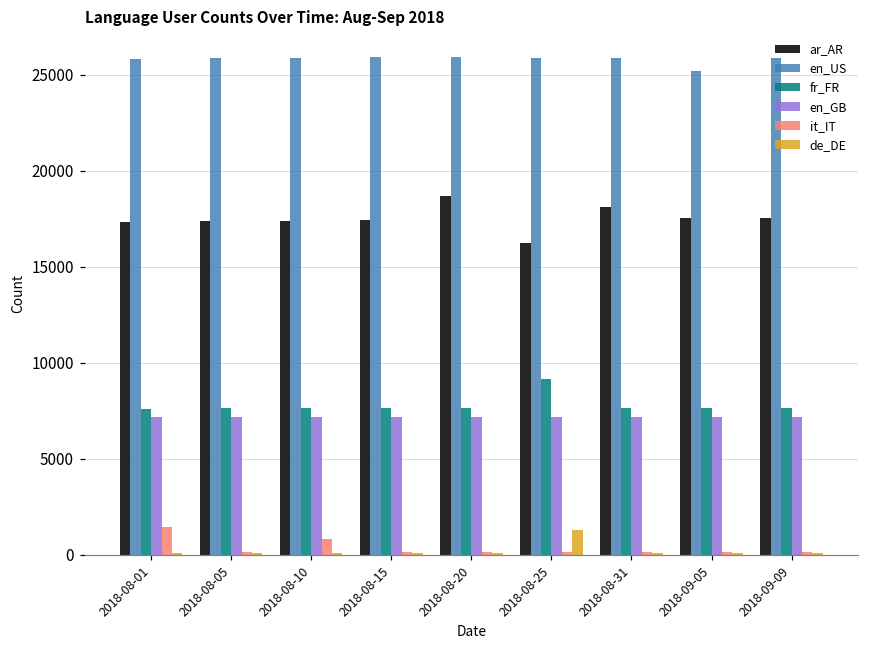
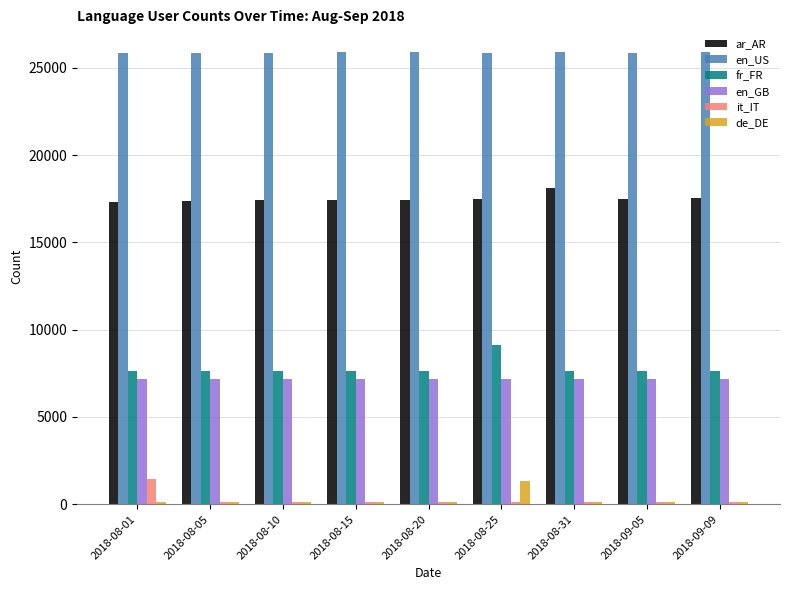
it_IT, 2018-08-10: 800 -> 100
ar_AR, 2018-08-20: 18700 -> 17400
ar_AR, 2018-08-25: 16300 -> 17500
en_US, 2018-09-05: 25200 -> 25900
